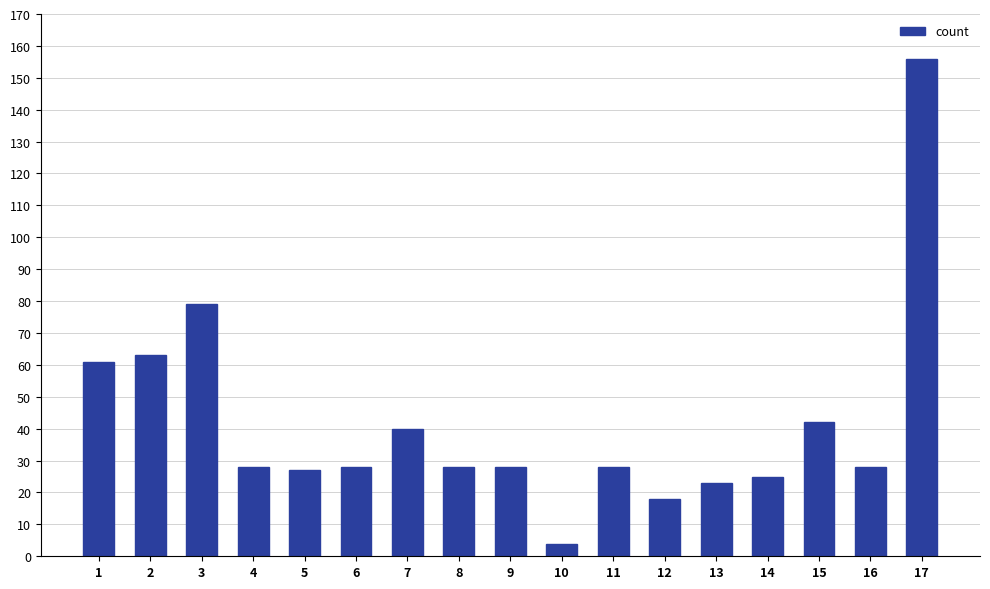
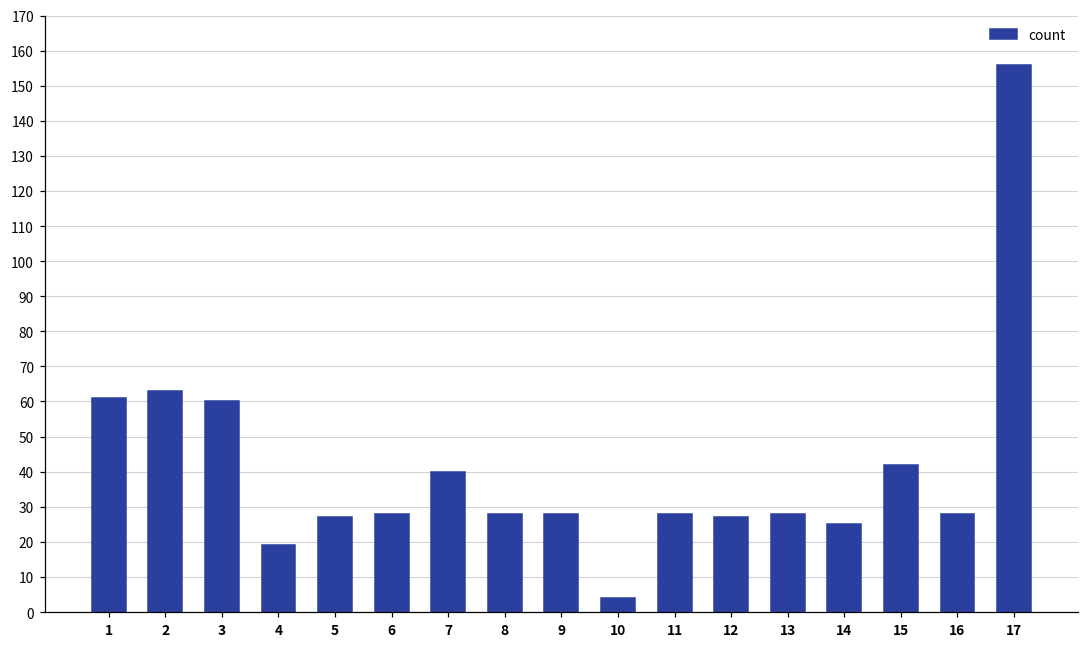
3: 79 -> 60
4: 28 -> 19
12: 18 -> 27
13: 23 -> 28
